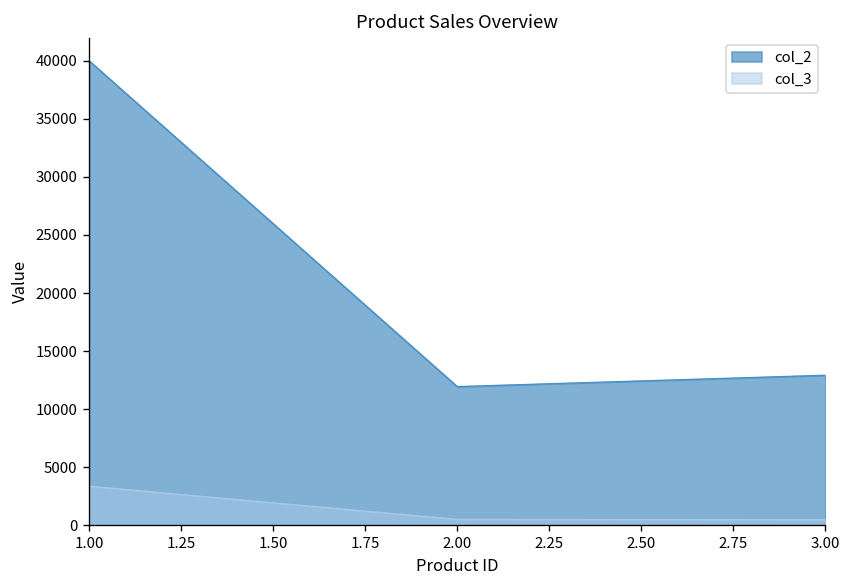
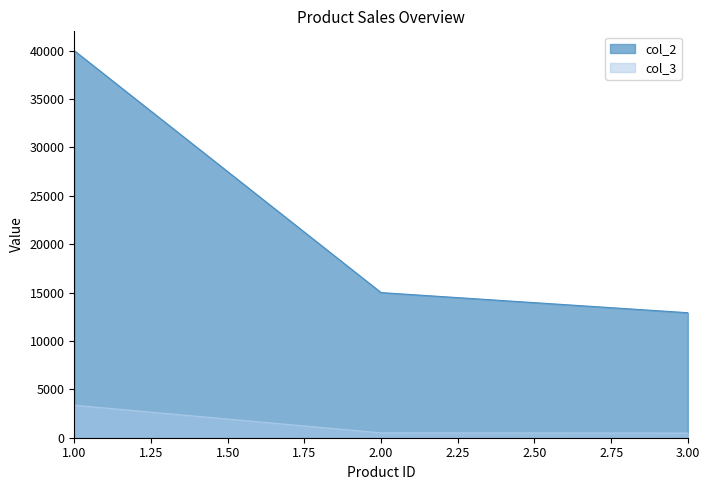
col_2, 2.00: 12000 -> 15000
